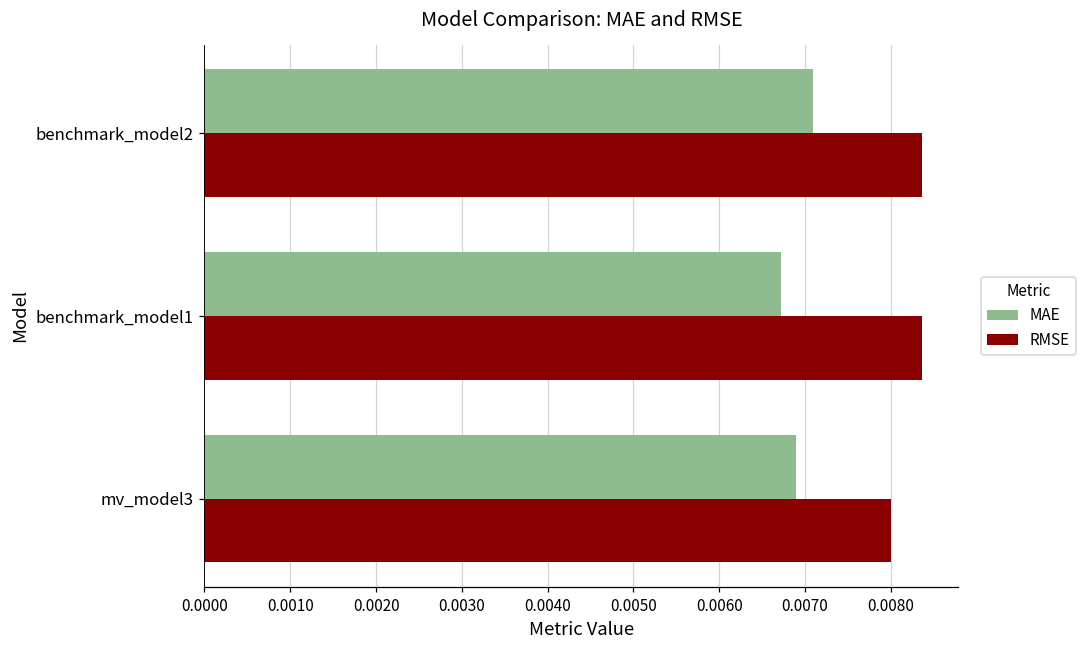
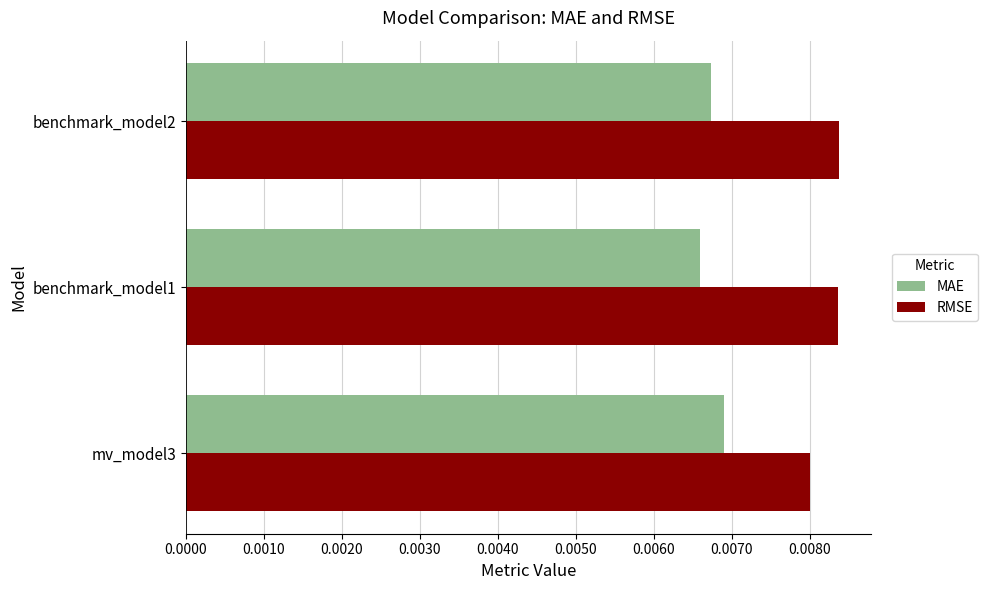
MAE, benchmark_model2: 0.0071 -> 0.0067
MAE, benchmark_model1: 0.0067 -> 0.0066
